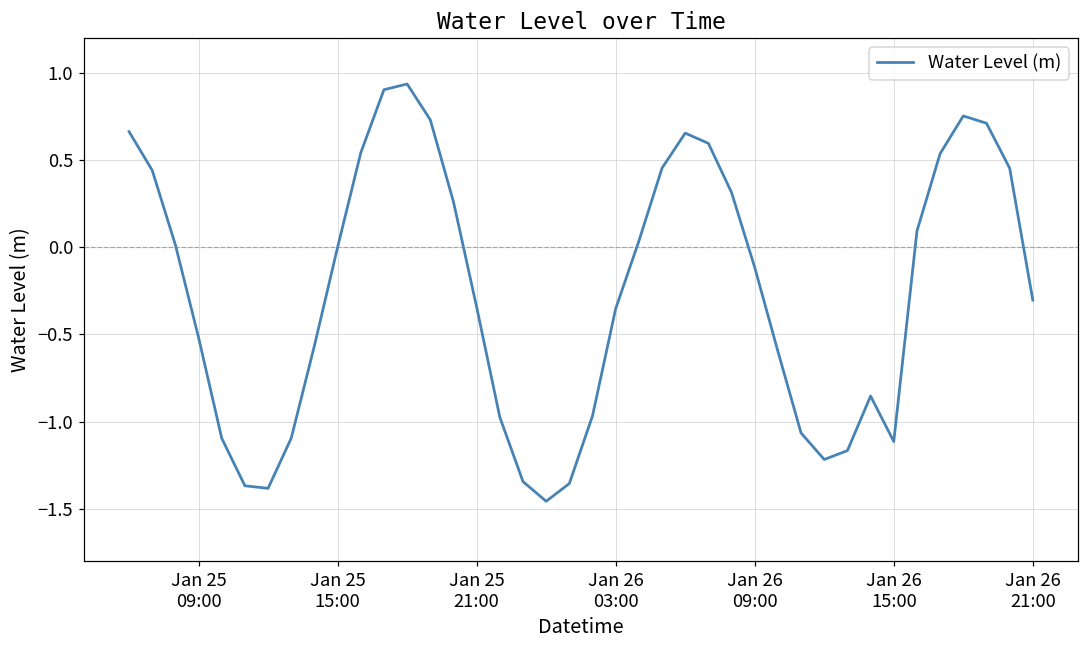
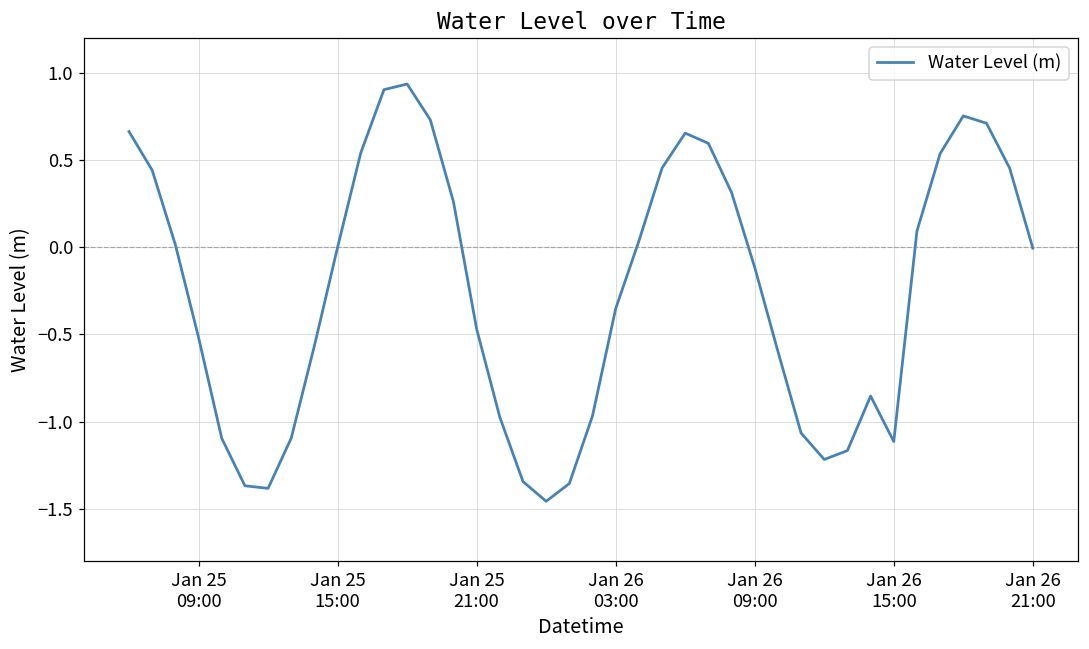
Jan 25 21:00: -0.34 -> -0.47
Jan 26 21:00: -0.30 -> -0.01
